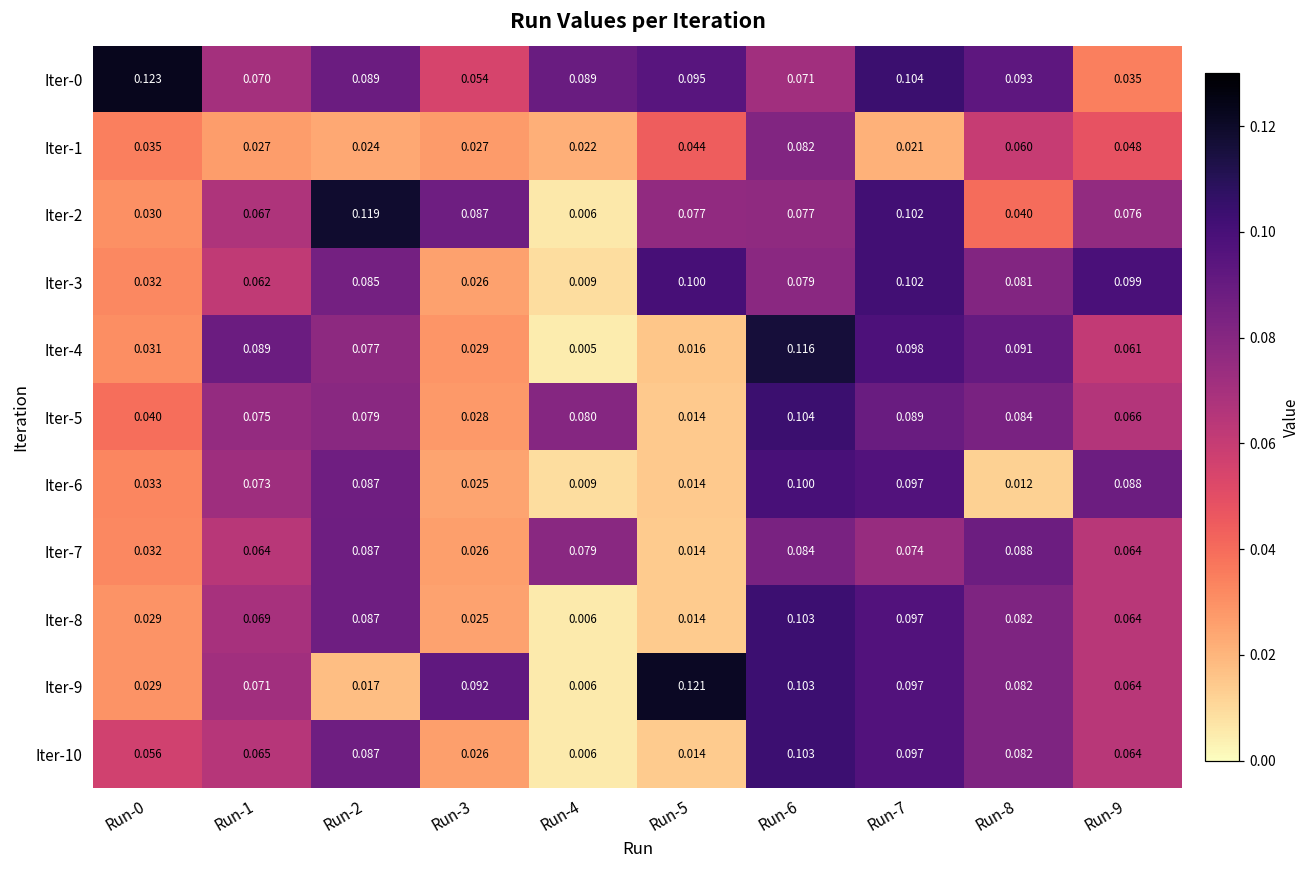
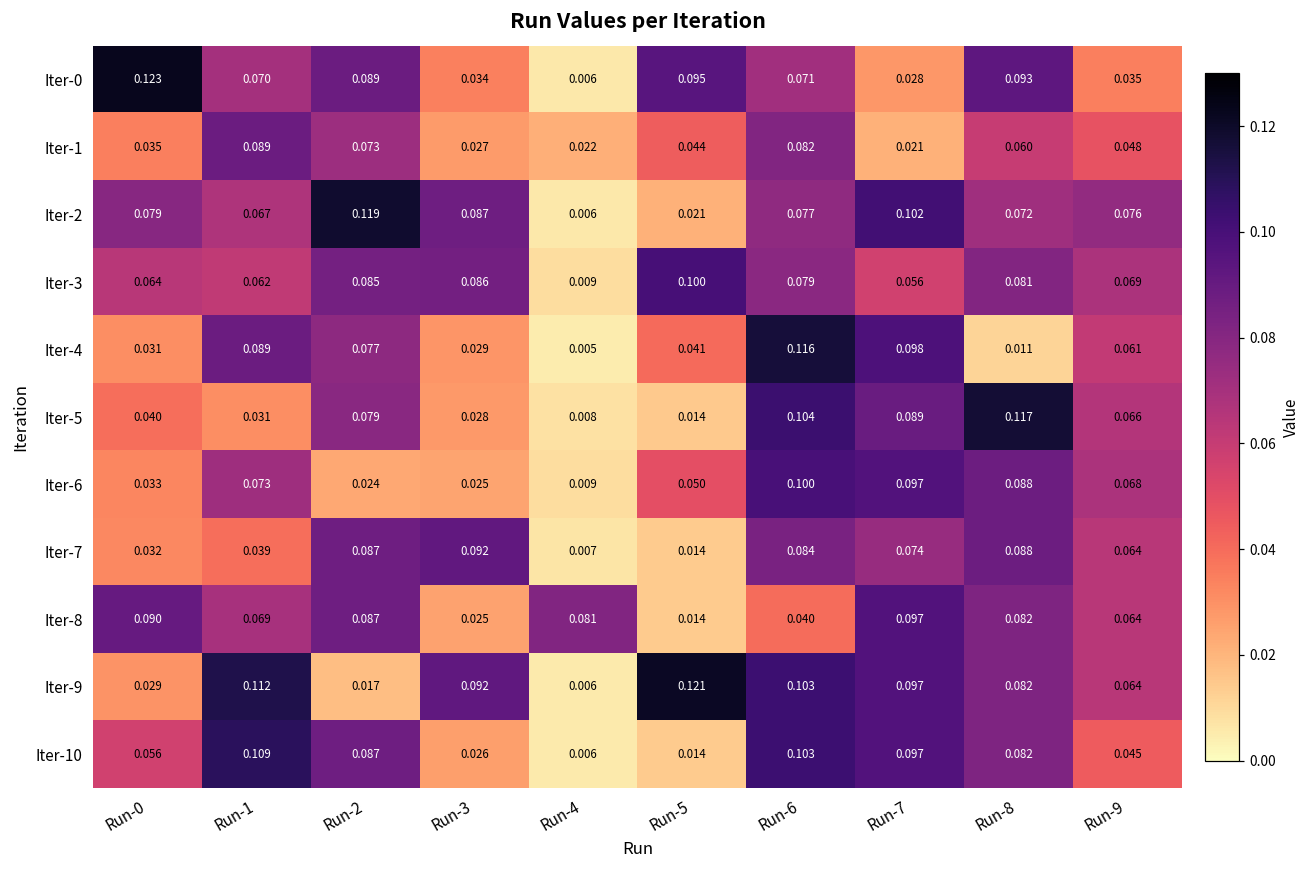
Iter-0, Run-3: 0.054 -> 0.034
Iter-0, Run-4: 0.089 -> 0.006
Iter-0, Run-7: 0.104 -> 0.028
Iter-1, Run-1: 0.027 -> 0.089
Iter-1, Run-2: 0.024 -> 0.073
Iter-2, Run-0: 0.030 -> 0.079
Iter-2, Run-5: 0.077 -> 0.021
Iter-2, Run-8: 0.040 -> 0.072
Iter-3, Run-0: 0.032 -> 0.064
Iter-3, Run-3: 0.026 -> 0.086
Iter-3, Run-7: 0.102 -> 0.056
Iter-3, Run-9: 0.099 -> 0.069
Iter-4, Run-5: 0.016 -> 0.041
Iter-4, Run-8: 0.091 -> 0.011
Iter-5, Run-1: 0.075 -> 0.031
Iter-5, Run-4: 0.080 -> 0.008
Iter-5, Run-8: 0.084 -> 0.117
Iter-6, Run-2: 0.087 -> 0.024
Iter-6, Run-5: 0.014 -> 0.050
Iter-6, Run-8: 0.012 -> 0.088
Iter-6, Run-9: 0.088 -> 0.068
Iter-7, Run-1: 0.064 -> 0.039
Iter-7, Run-3: 0.026 -> 0.092
Iter-7, Run-4: 0.079 -> 0.007
Iter-8, Run-0: 0.029 -> 0.090
Iter-8, Run-4: 0.006 -> 0.081
Iter-8, Run-6: 0.103 -> 0.040
Iter-9, Run-1: 0.071 -> 0.112
Iter-10, Run-1: 0.065 -> 0.109
Iter-10, Run-9: 0.064 -> 0.045
